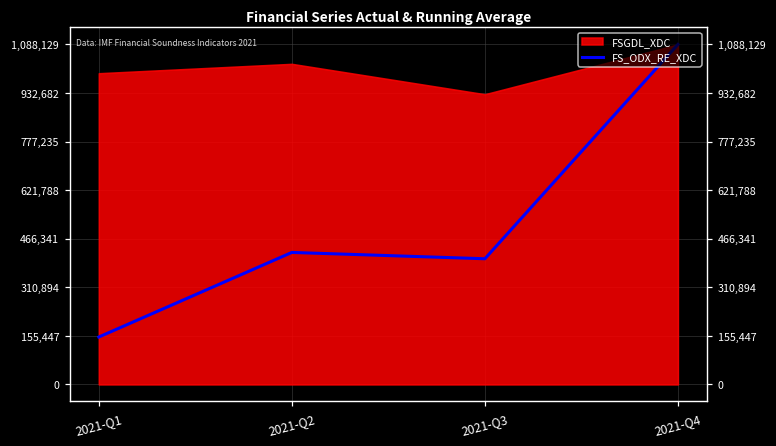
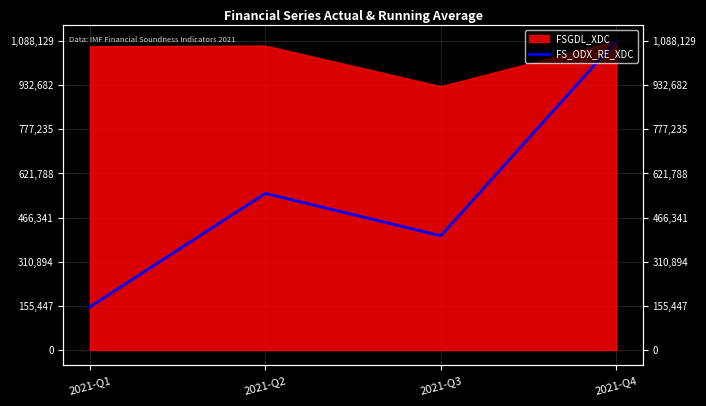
FSGDL_XDC, 2021-Q1: 1,000,000 -> 1,070,000
FS_ODX_RE_XDC, 2021-Q2: 420,000 -> 550,000
FSGDL_XDC, 2021-Q2: 1,030,000 -> 1,070,000
